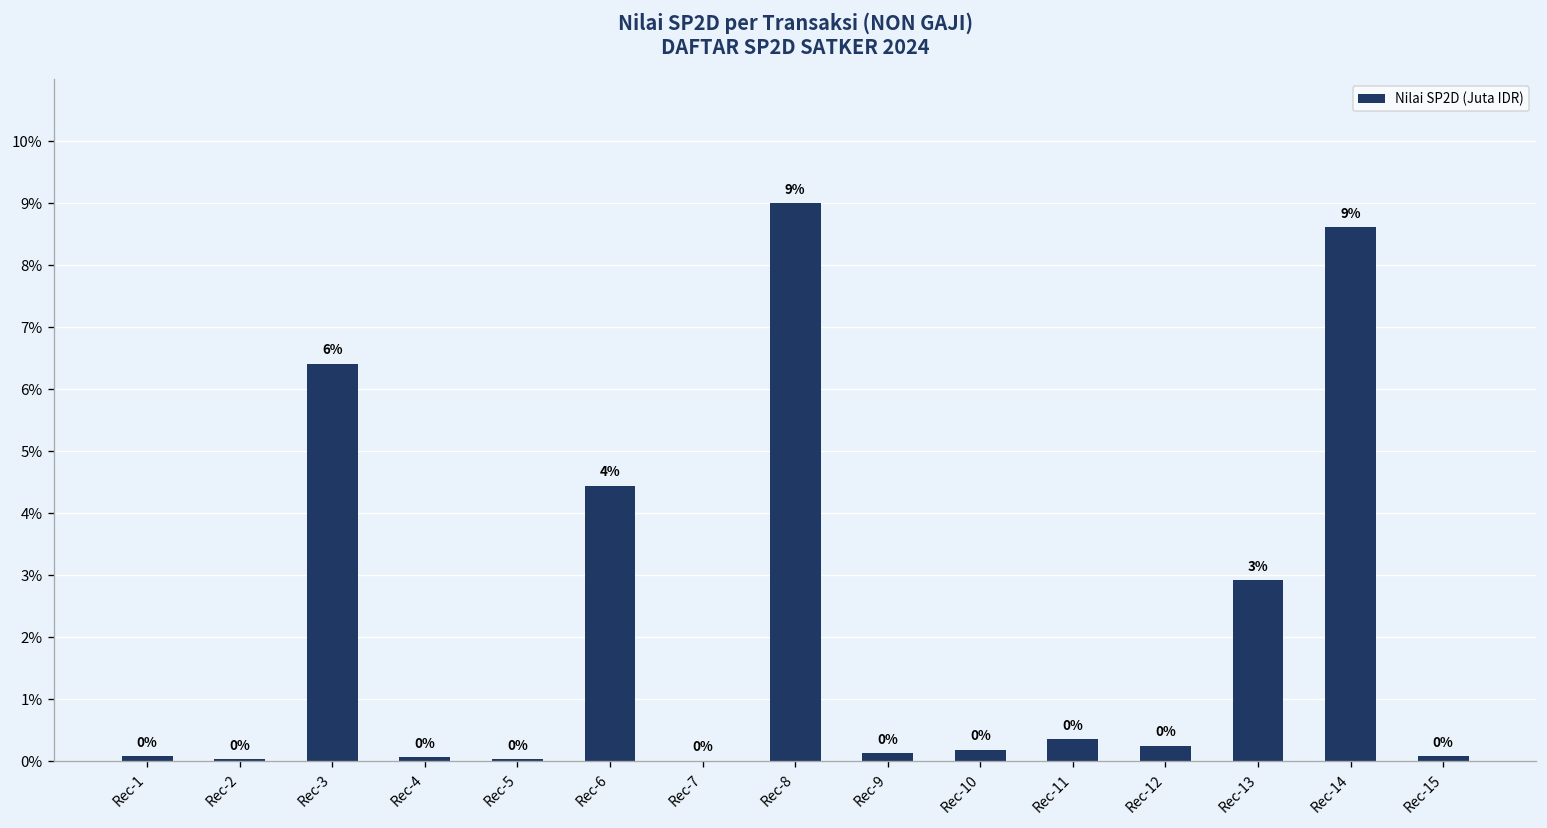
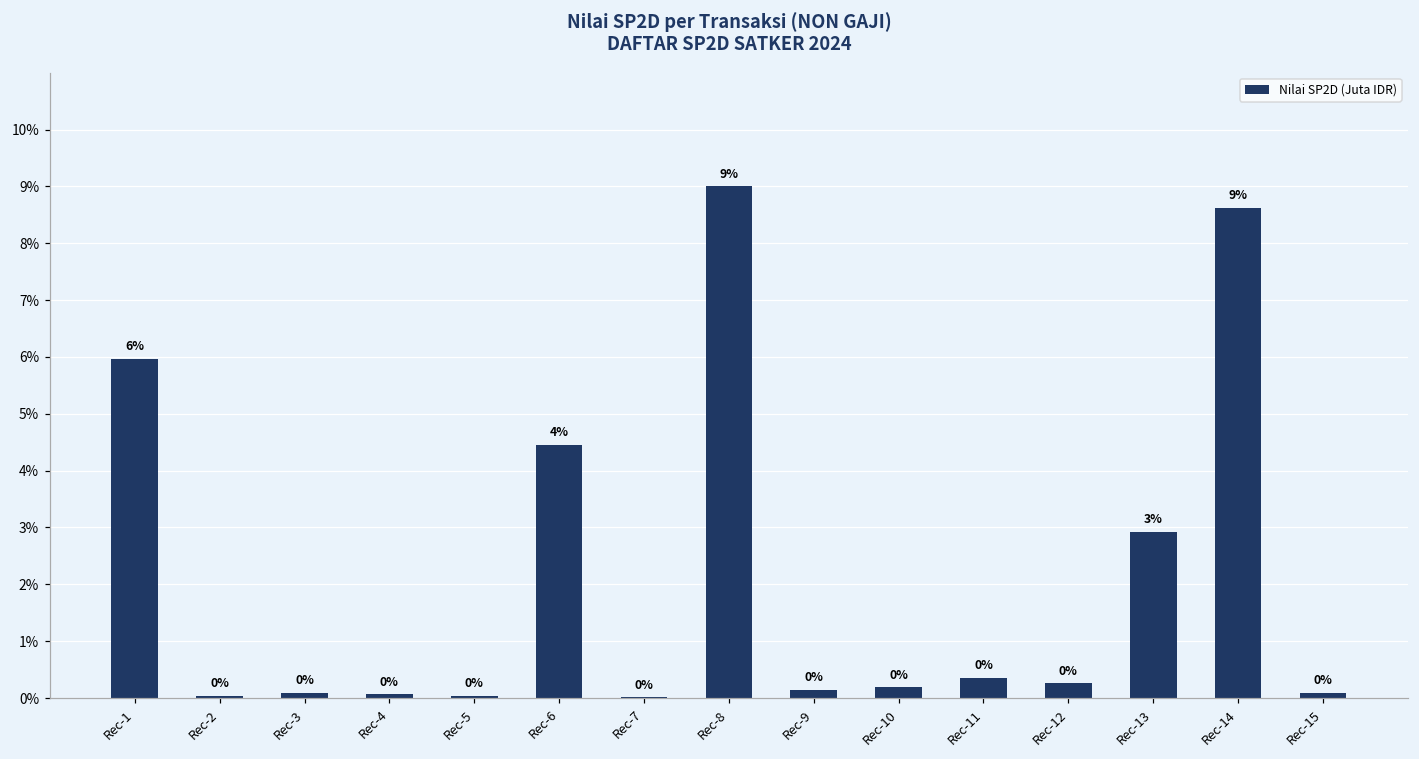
Rec-1: 0% -> 6%
Rec-3: 6% -> 0%
